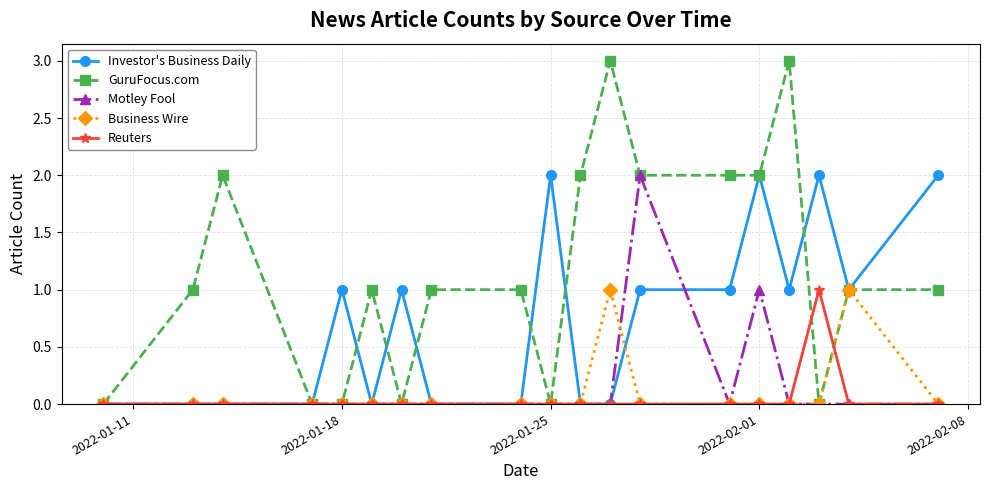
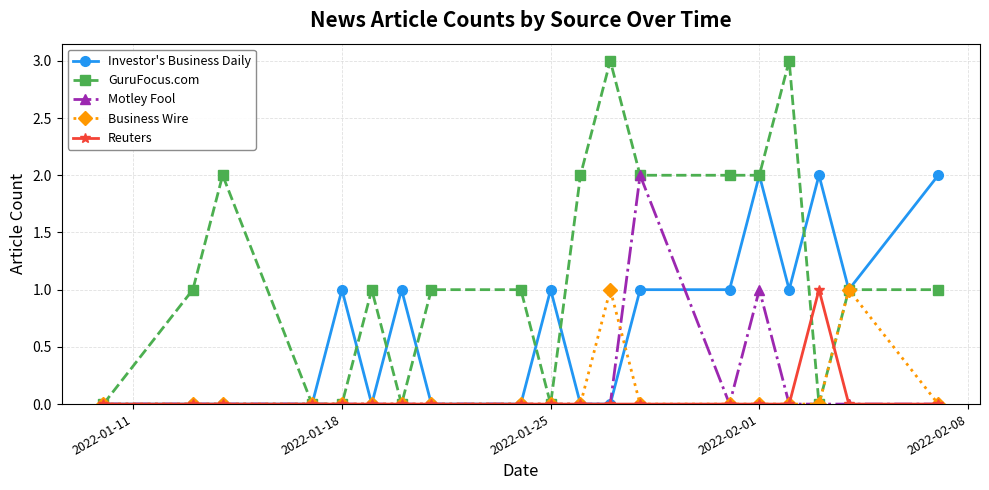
Investor's Business Daily, 2022-01-25: 2 -> 1
